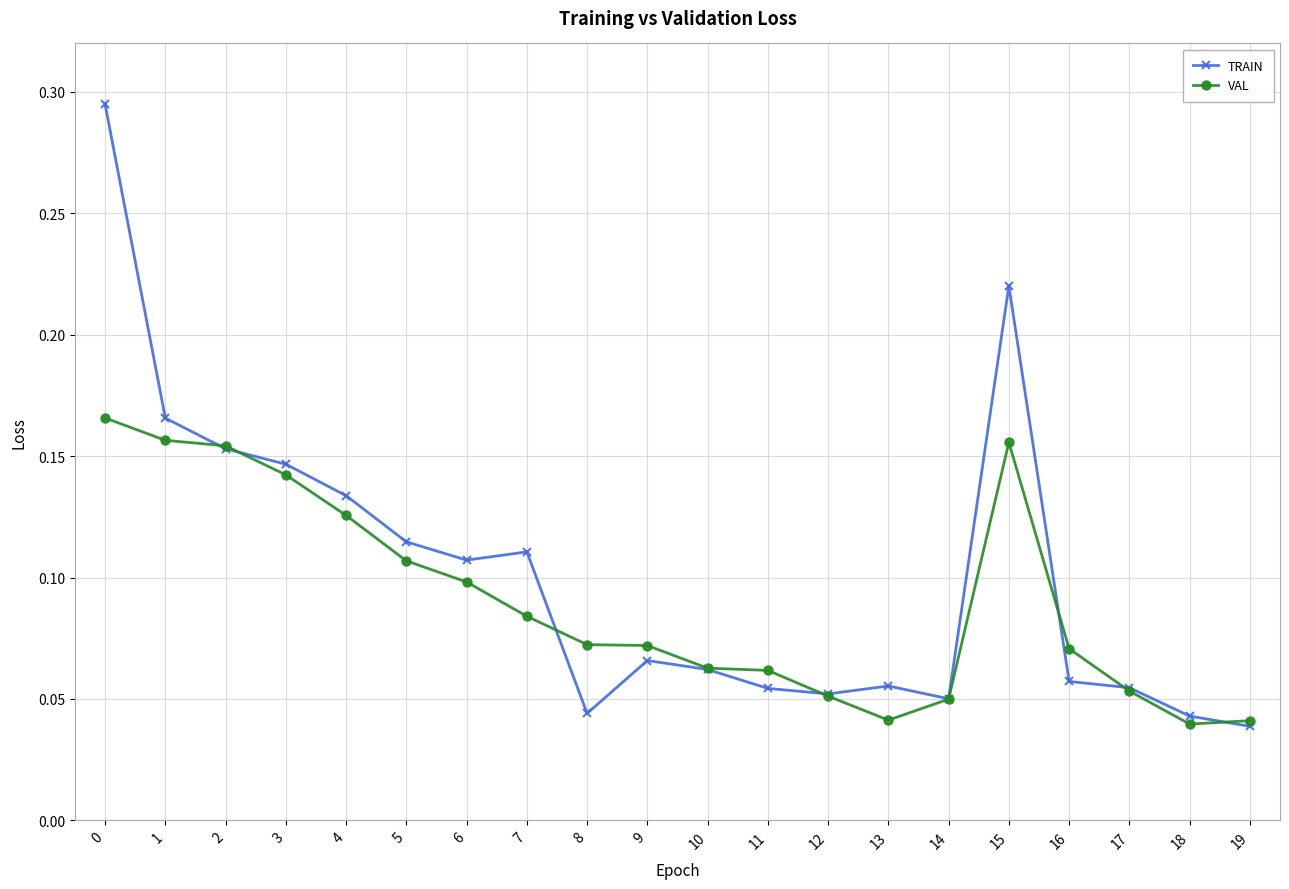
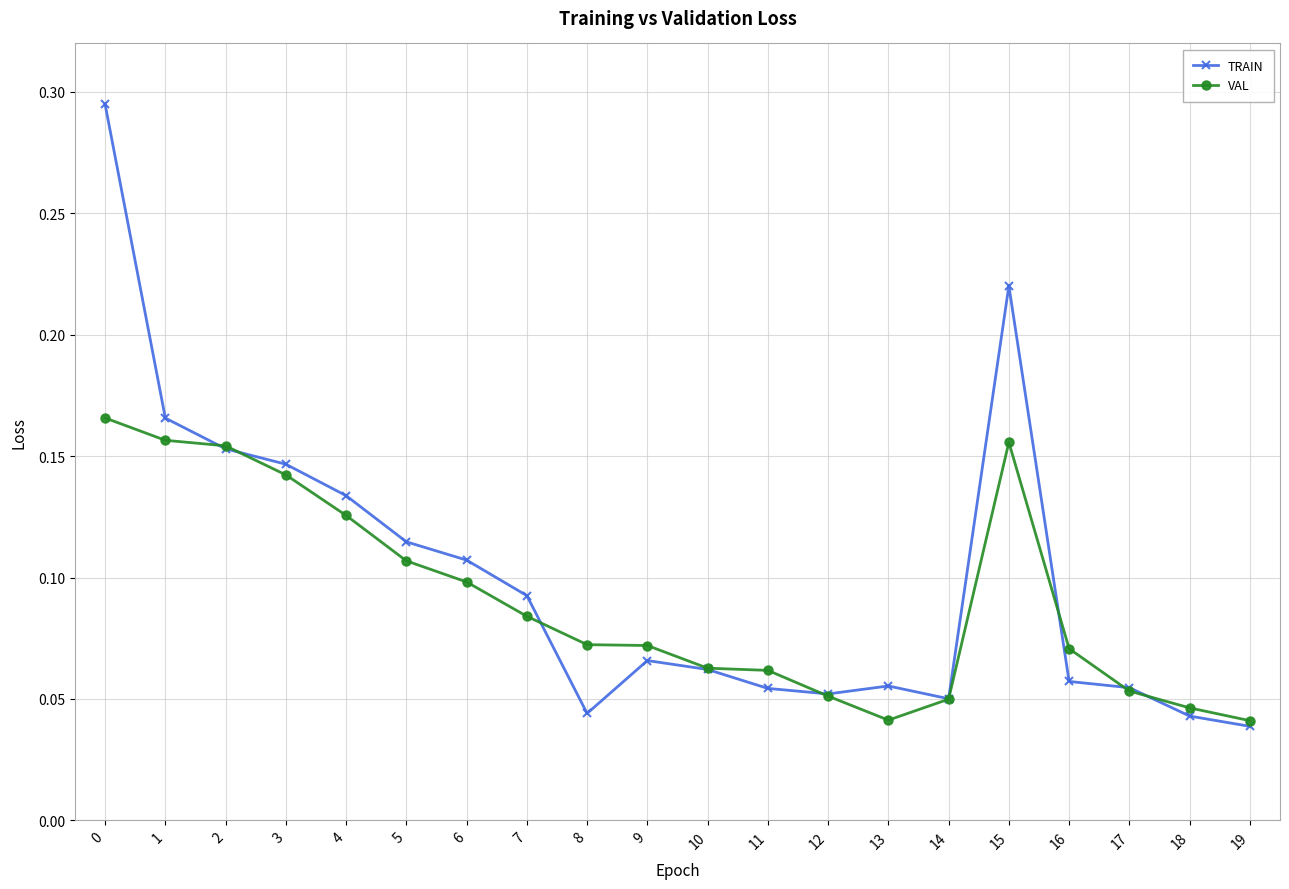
TRAIN, 7: 0.111 -> 0.093
VAL, 18: 0.040 -> 0.046
